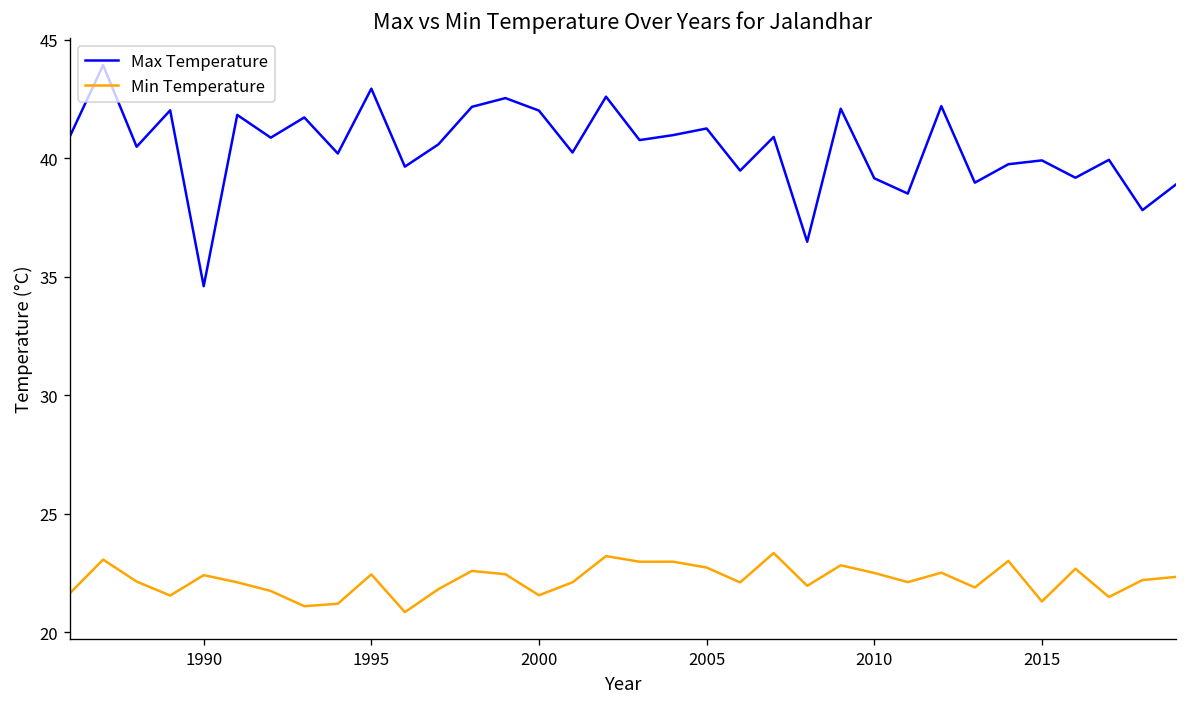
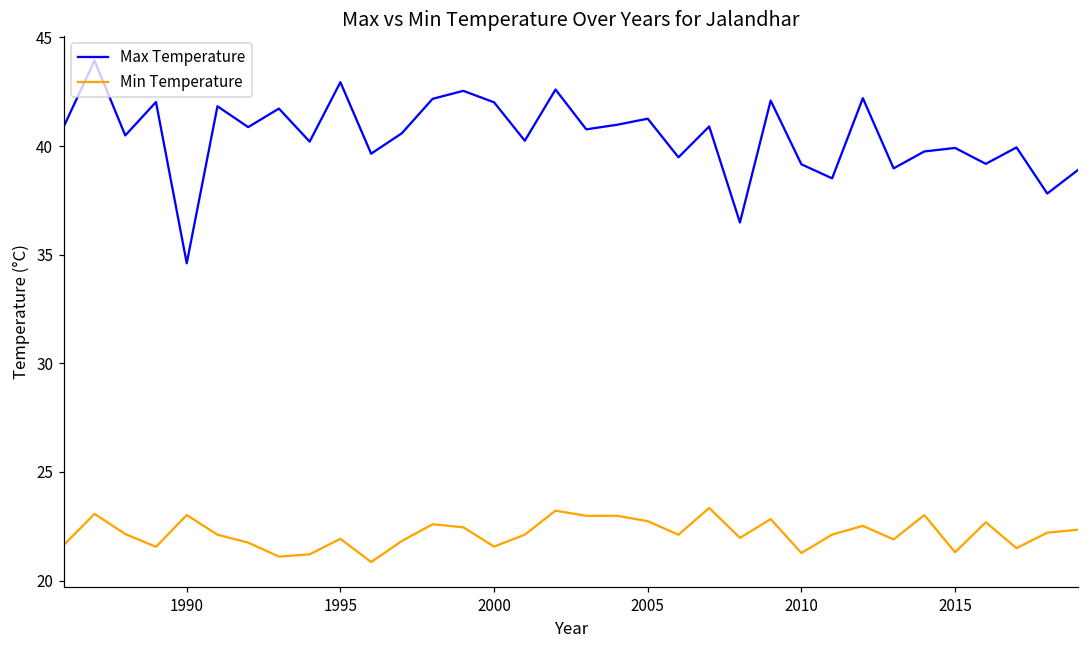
Min Temperature, 1990: 22.4 -> 23.0
Min Temperature, 1995: 22.4 -> 21.9
Min Temperature, 2010: 22.5 -> 21.3
